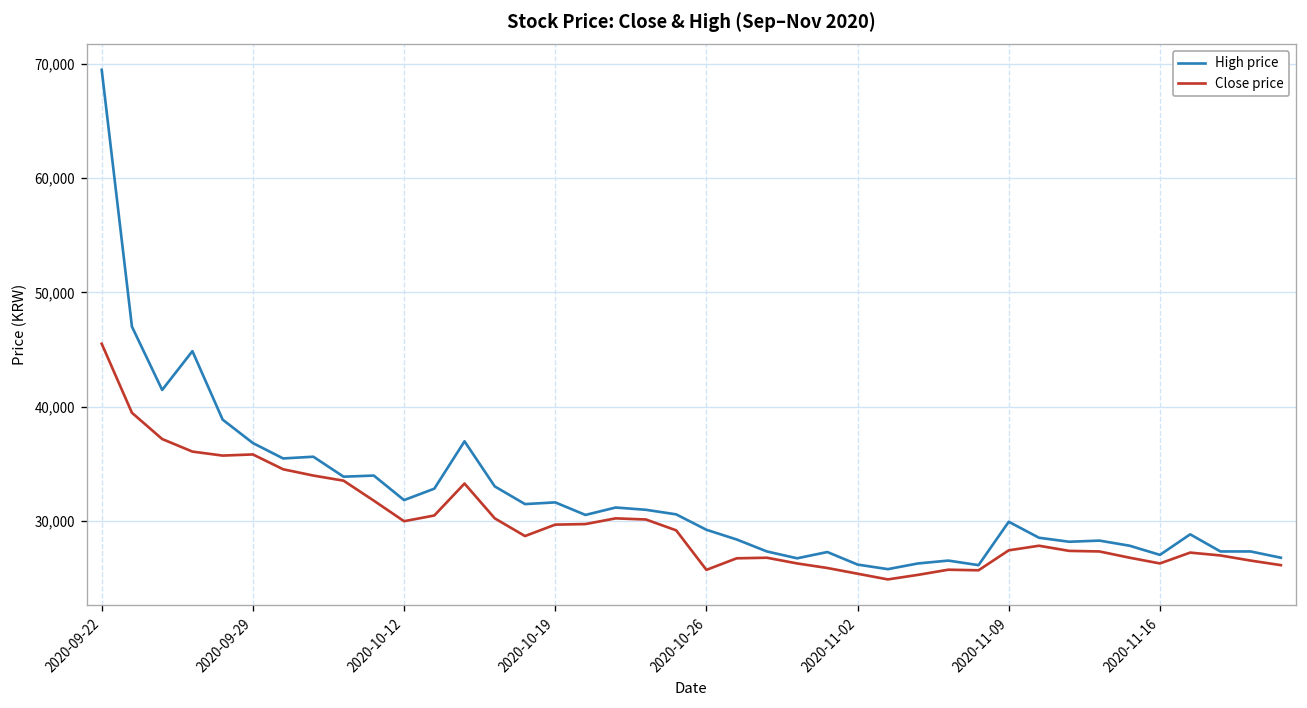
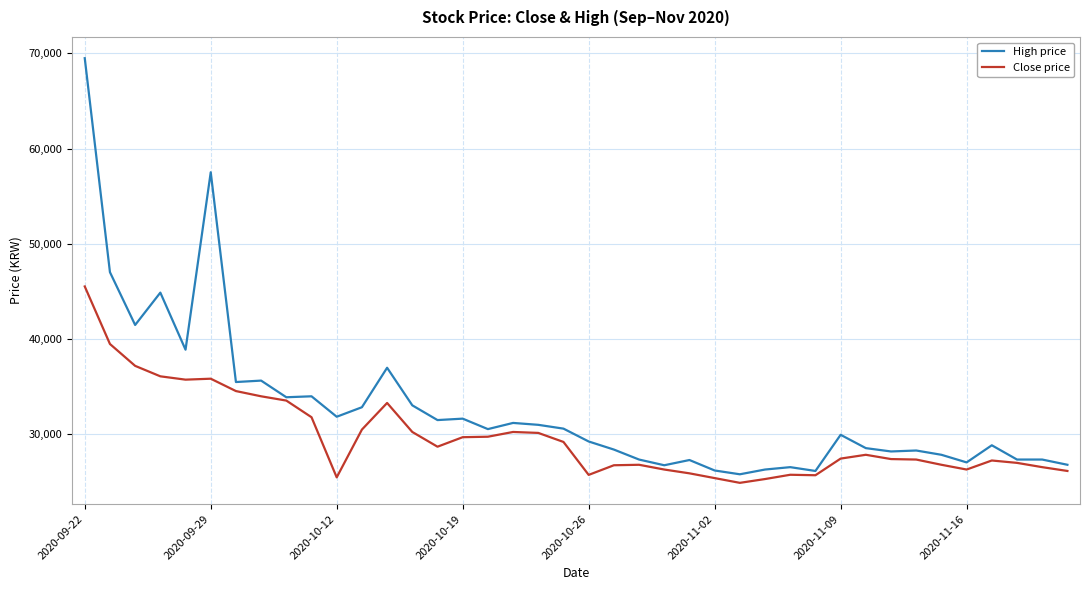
High price, 2020-09-29: 37,000 -> 58,000
Close price, 2020-10-12: 30,000 -> 25,000
